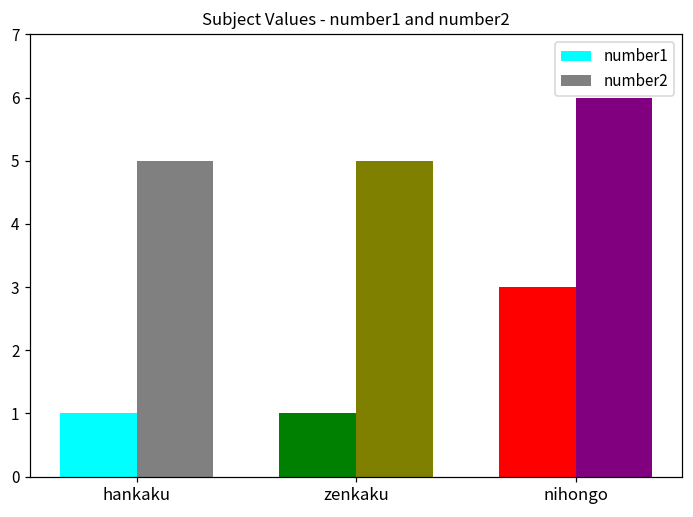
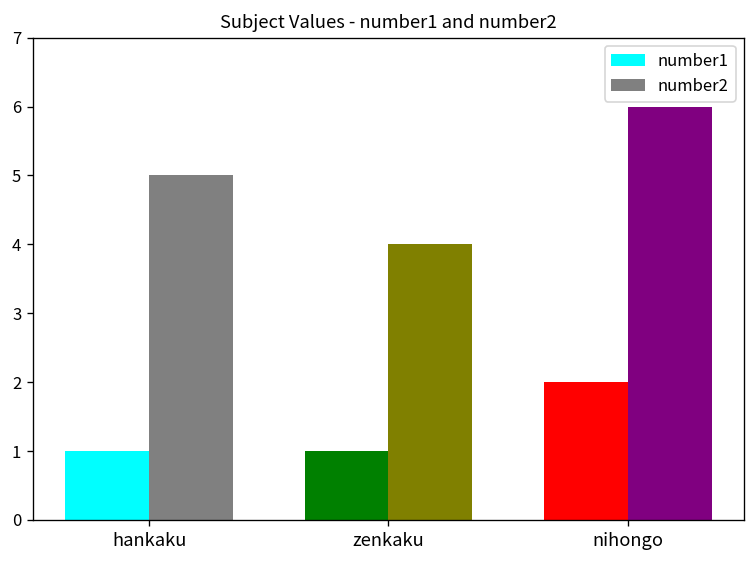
number2, zenkaku: 5 -> 4
number1, nihongo: 3 -> 2
